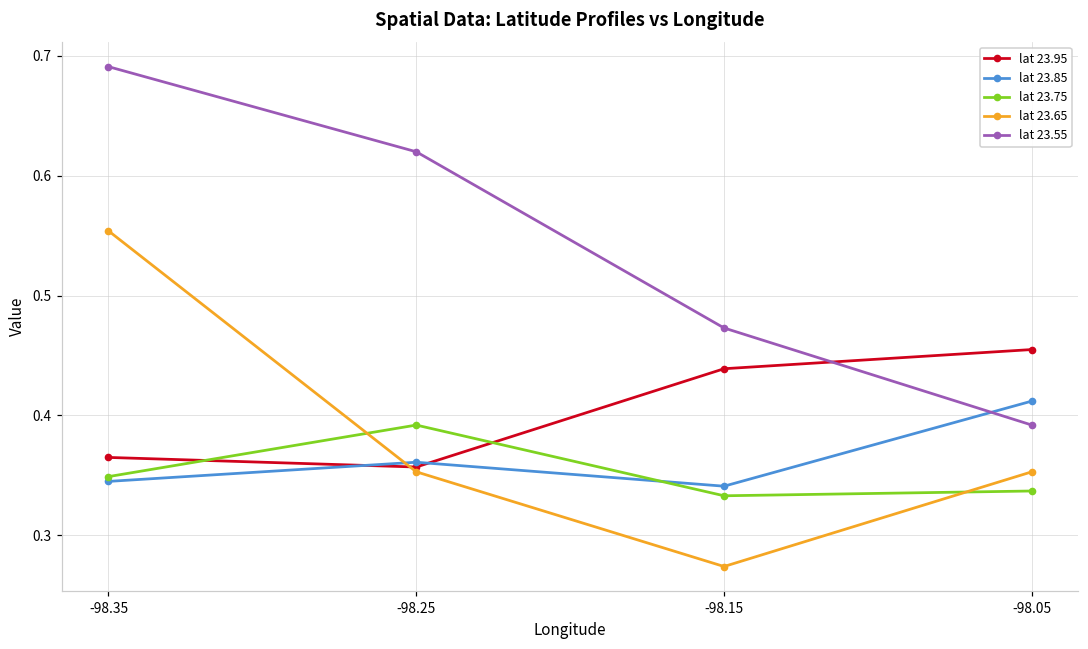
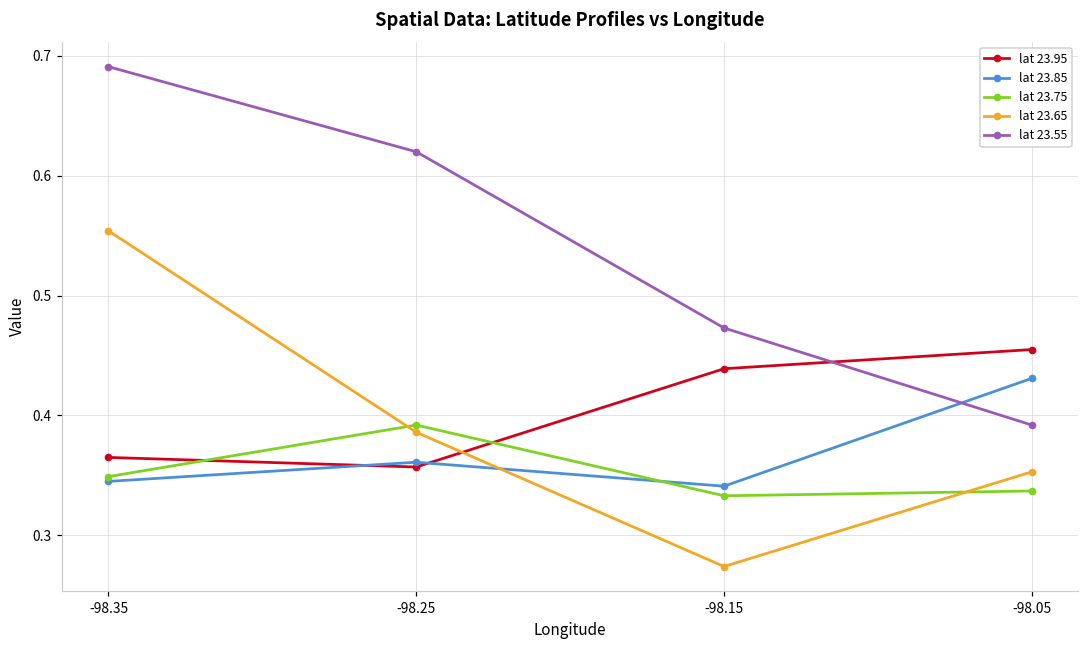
lat 23.65, -98.25: 0.353 -> 0.386
lat 23.85, -98.05: 0.412 -> 0.431
